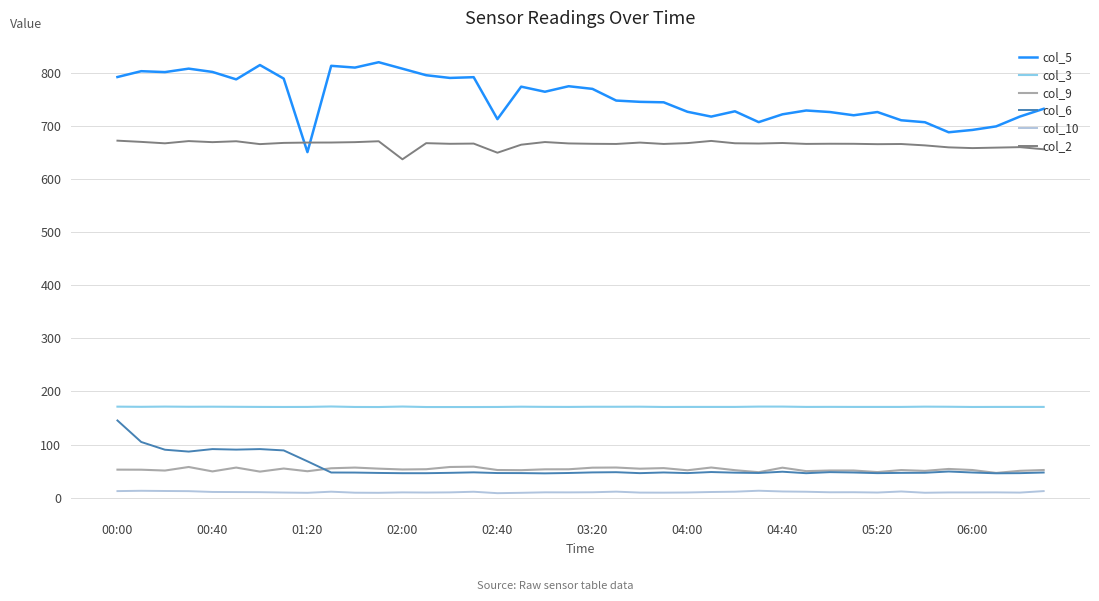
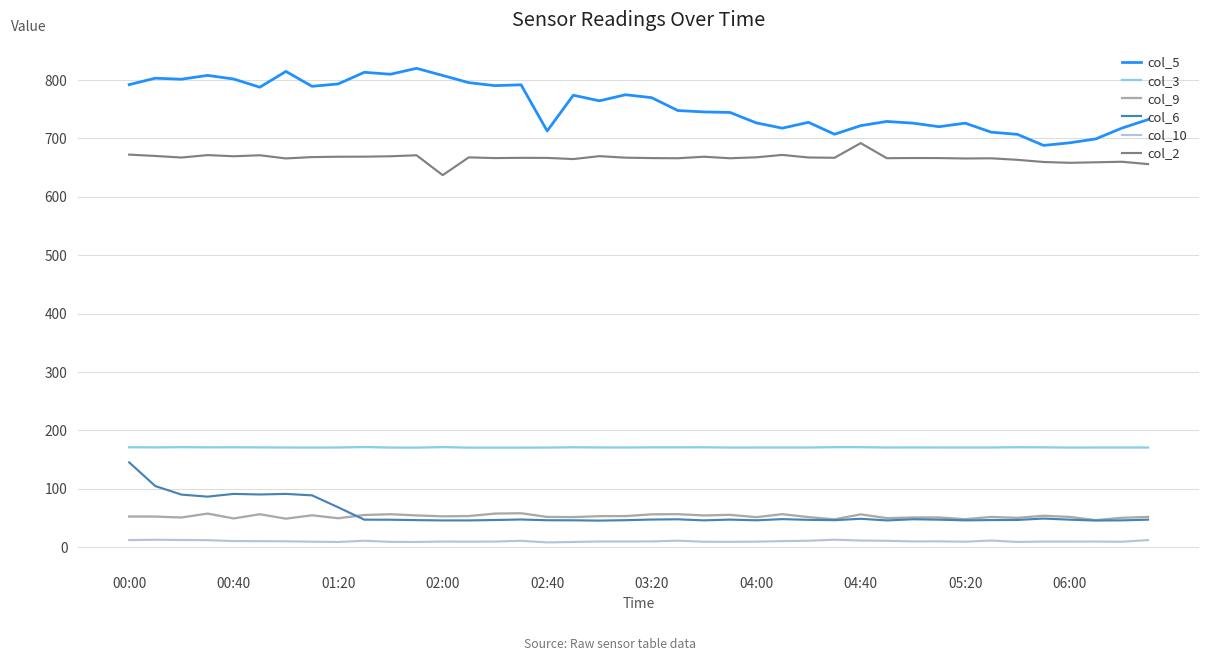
col_5, 01:20: 650 -> 790
col_2, 02:40: 650 -> 670
col_2, 04:40: 670 -> 690
